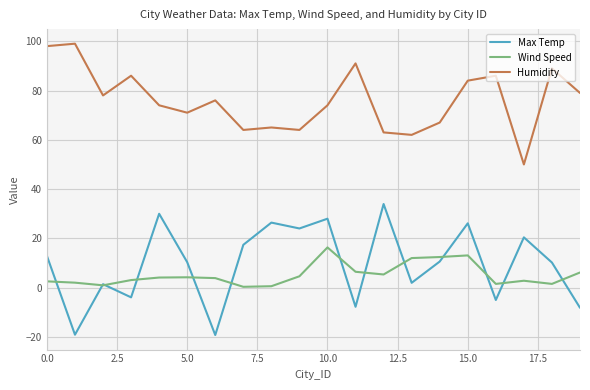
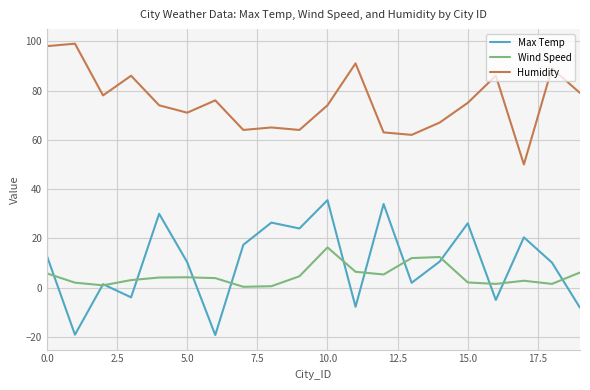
Wind Speed, 0.0: 3 -> 6
Max Temp, 10.0: 28 -> 36
Wind Speed, 15.0: 13 -> 2
Humidity, 15.0: 84 -> 75
